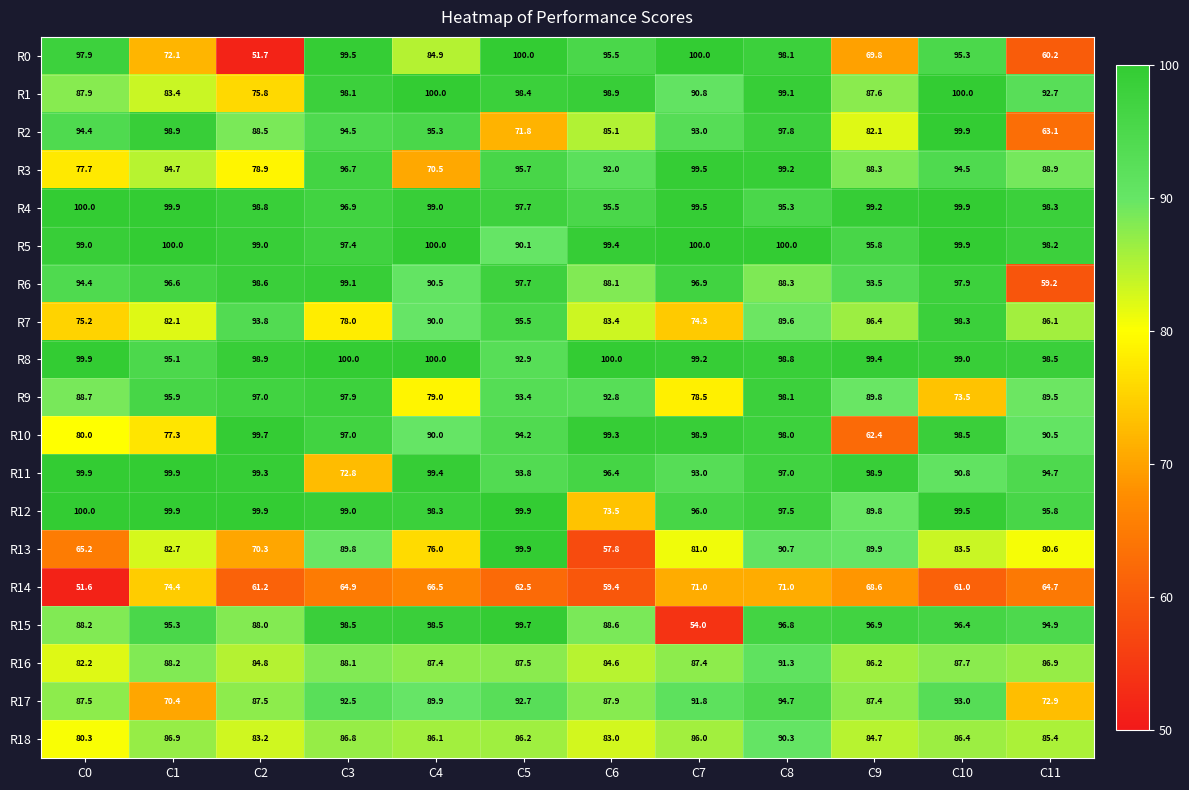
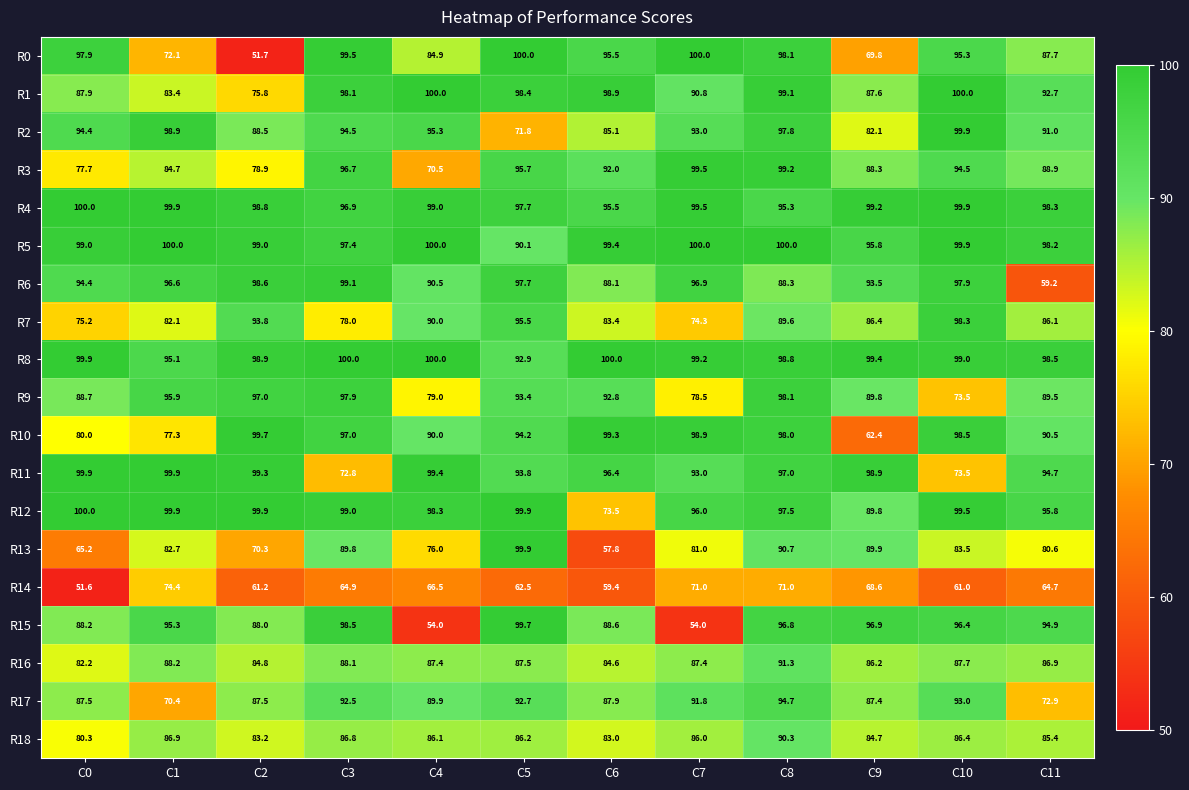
R0, C11: 60.2 -> 87.7
R2, C11: 63.1 -> 91.0
R11, C10: 90.8 -> 73.5
R15, C4: 98.5 -> 54.0
